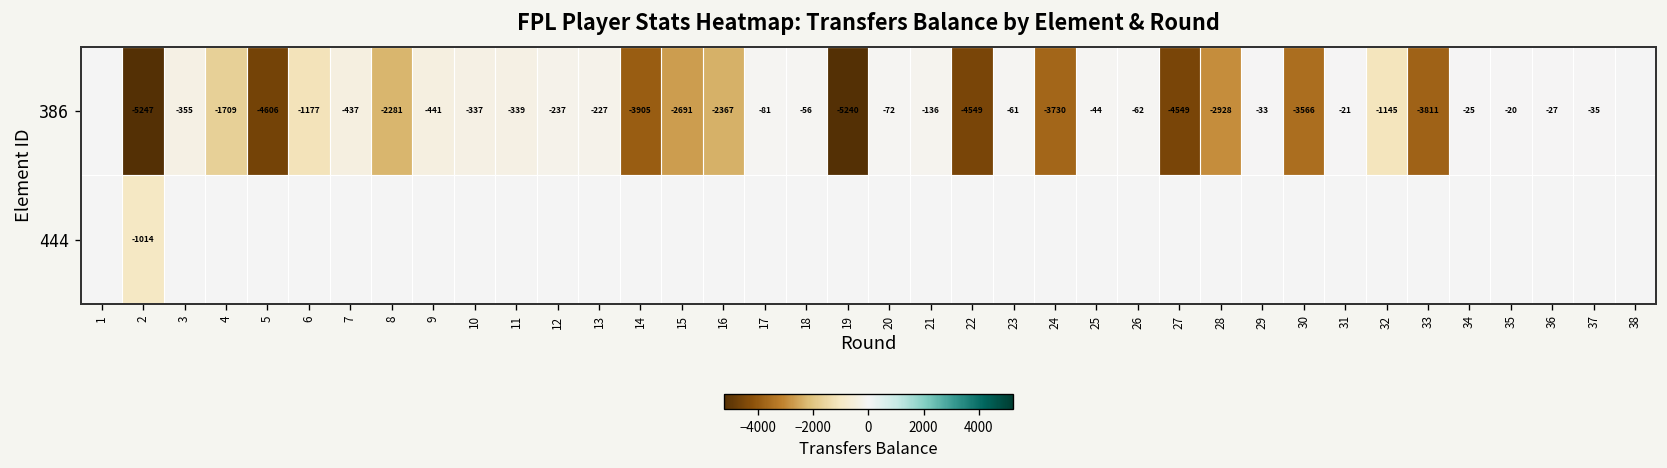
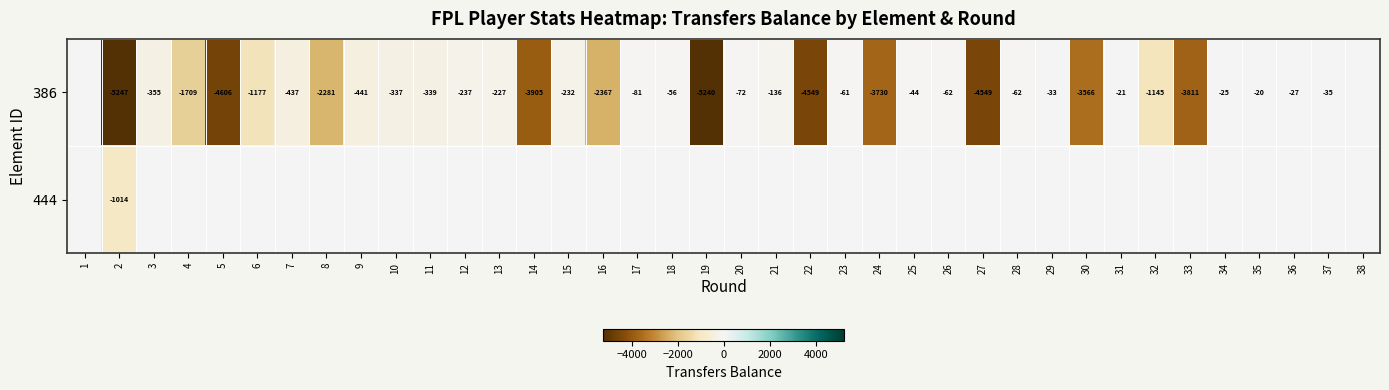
386, 15: -2691 -> -232
386, 28: -2928 -> -62
